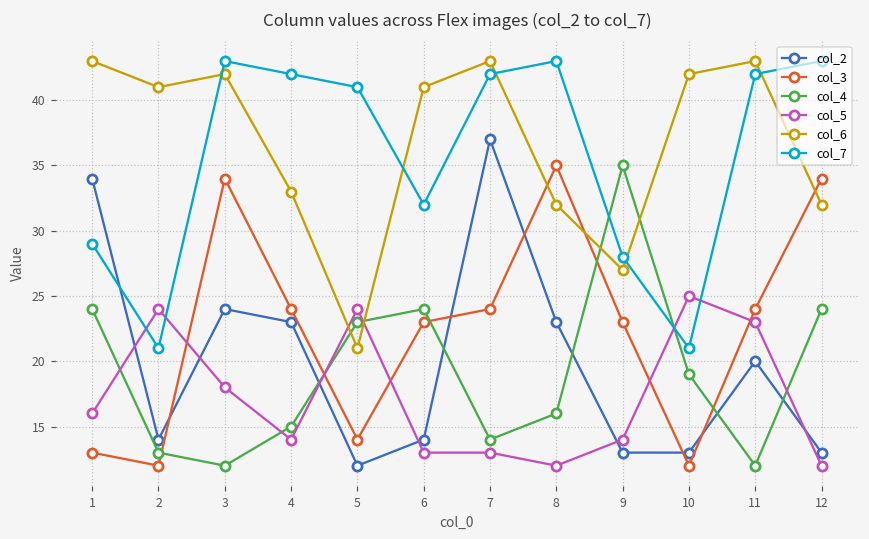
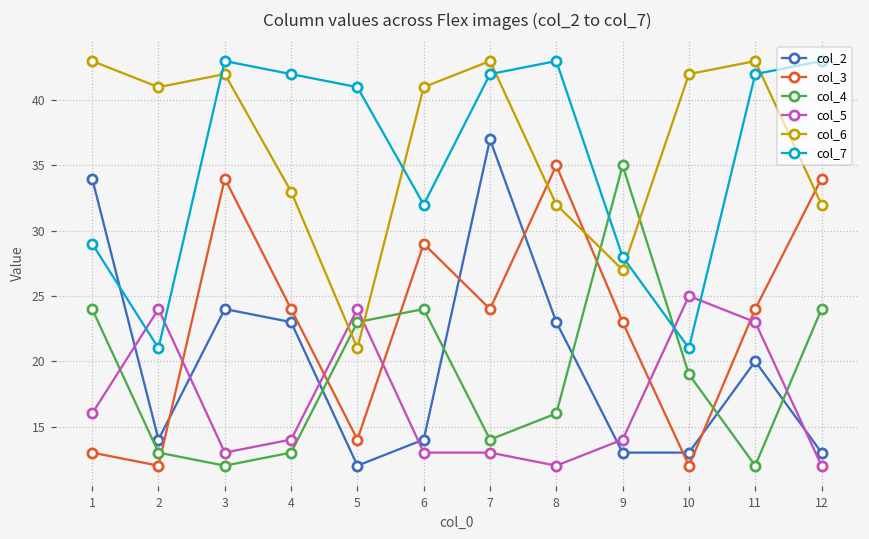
col_5, 3: 18 -> 13
col_4, 4: 15 -> 13
col_3, 6: 23 -> 29
